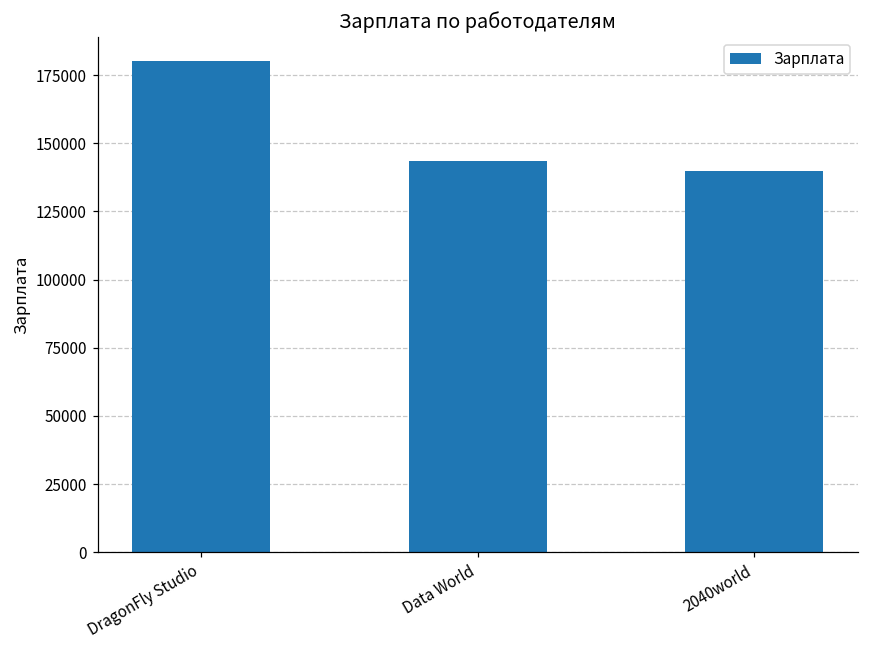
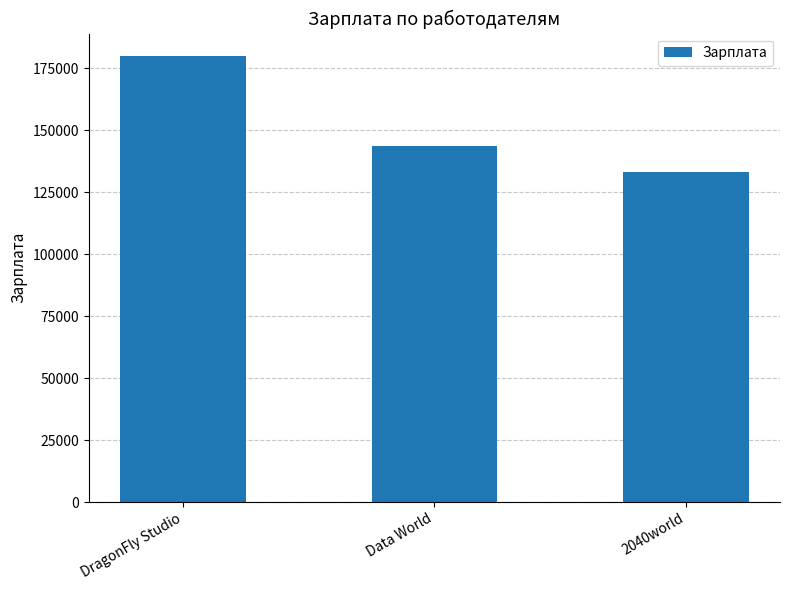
2040world: 140000 -> 133000
